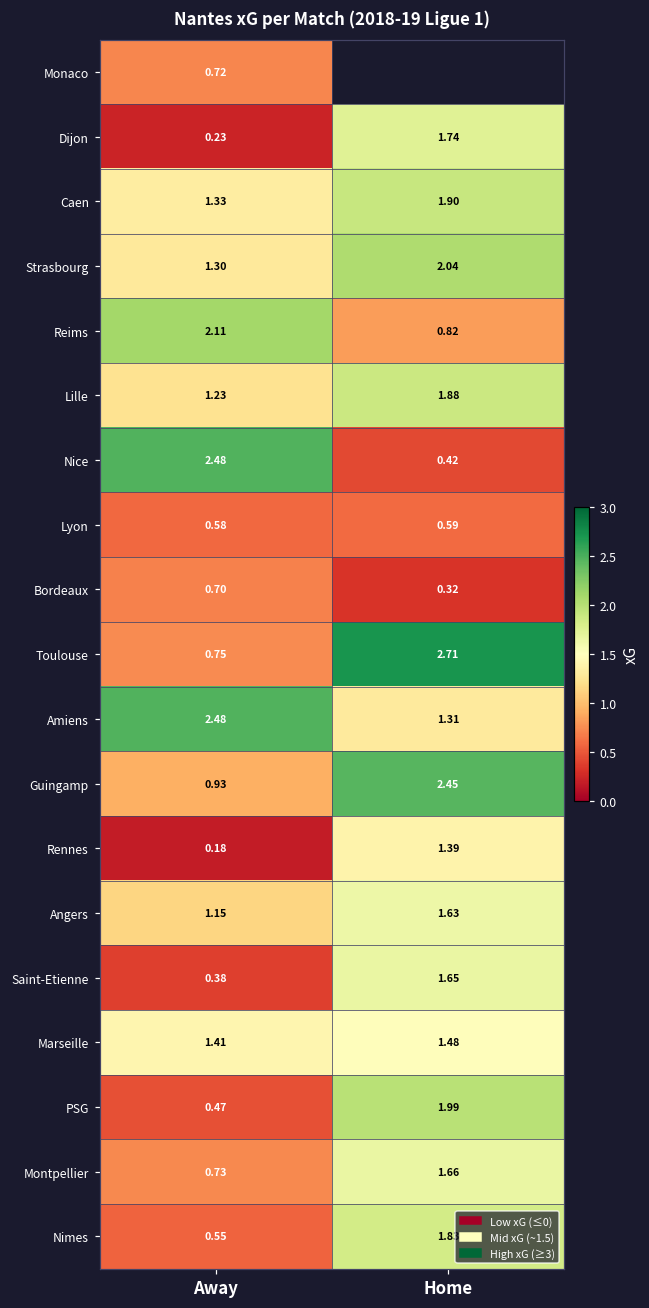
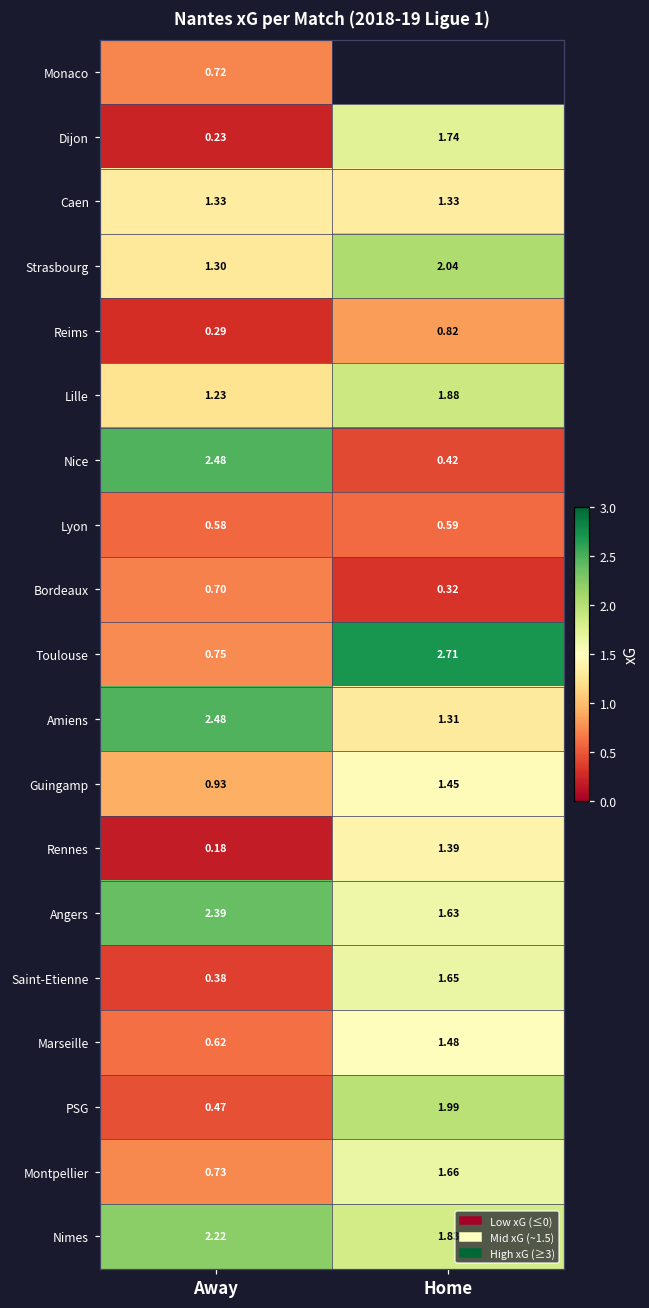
Caen, Home: 1.90 -> 1.33
Reims, Away: 2.11 -> 0.29
Guingamp, Home: 2.45 -> 1.45
Angers, Away: 1.15 -> 2.39
Marseille, Away: 1.41 -> 0.62
Nimes, Away: 0.55 -> 2.22
